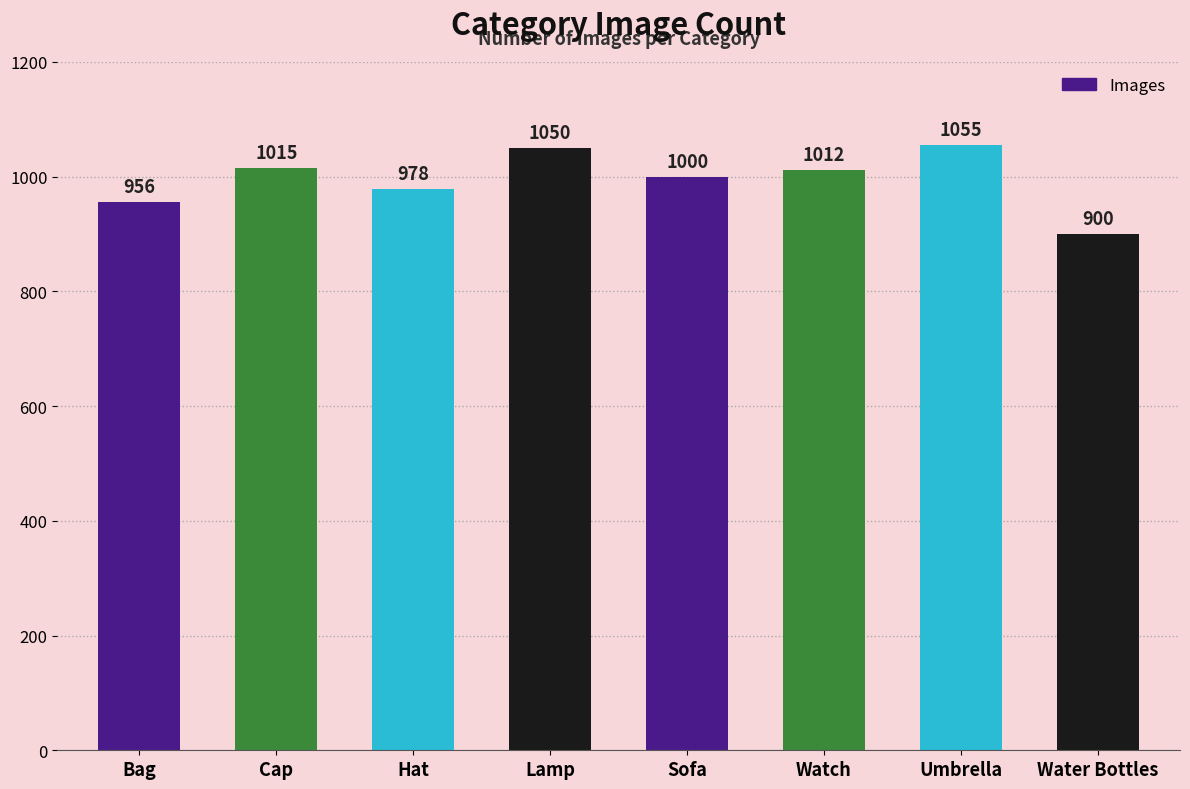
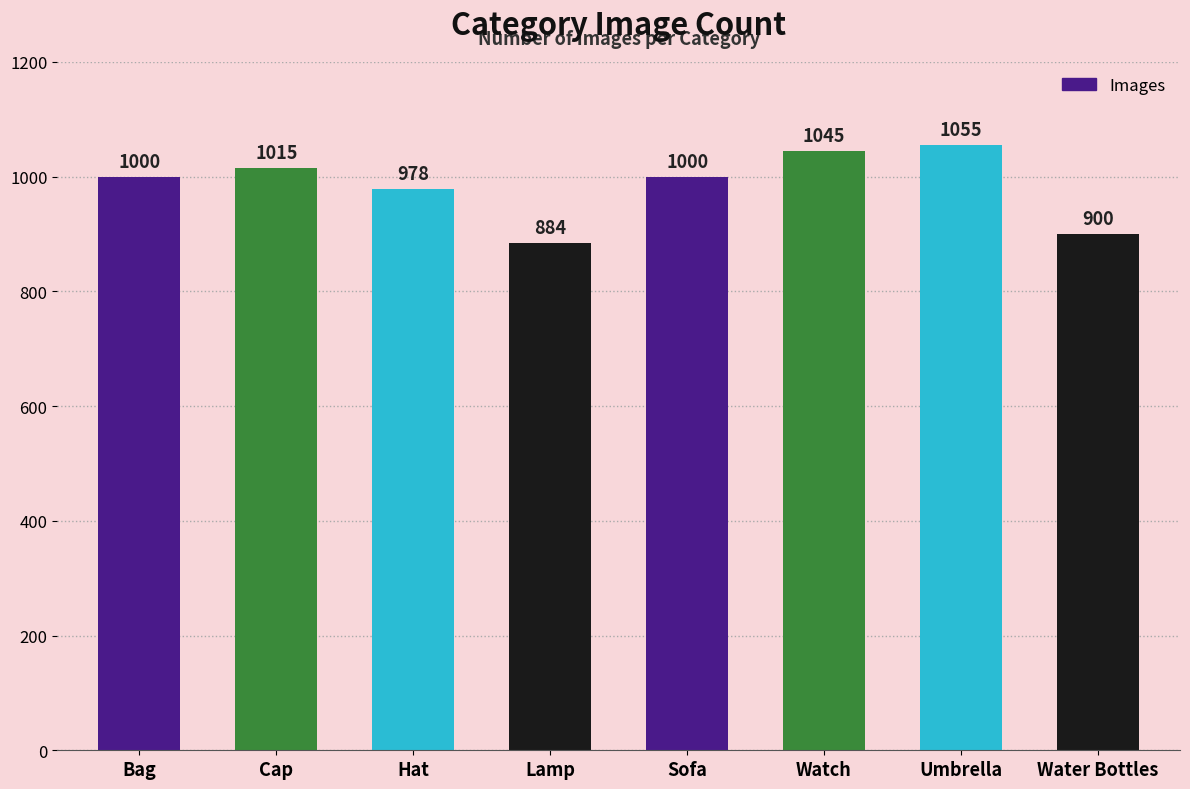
Bag: 956 -> 1000
Lamp: 1050 -> 884
Watch: 1012 -> 1045
